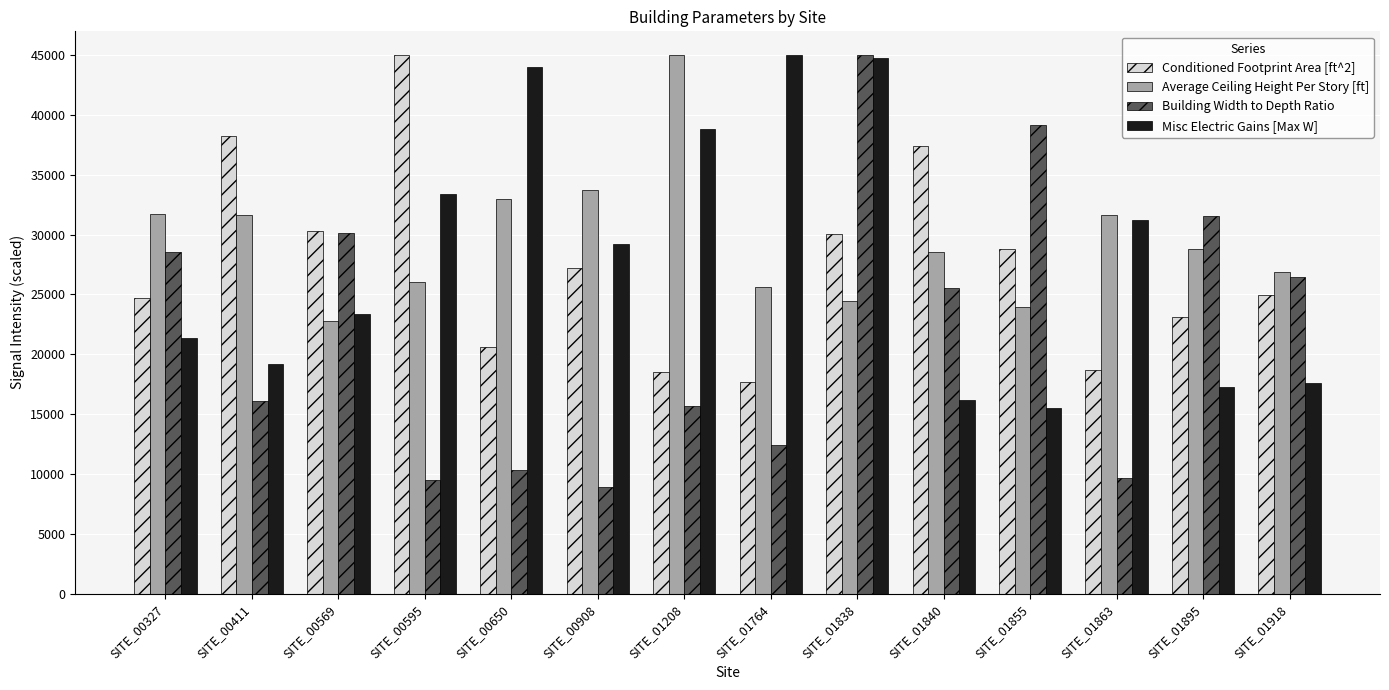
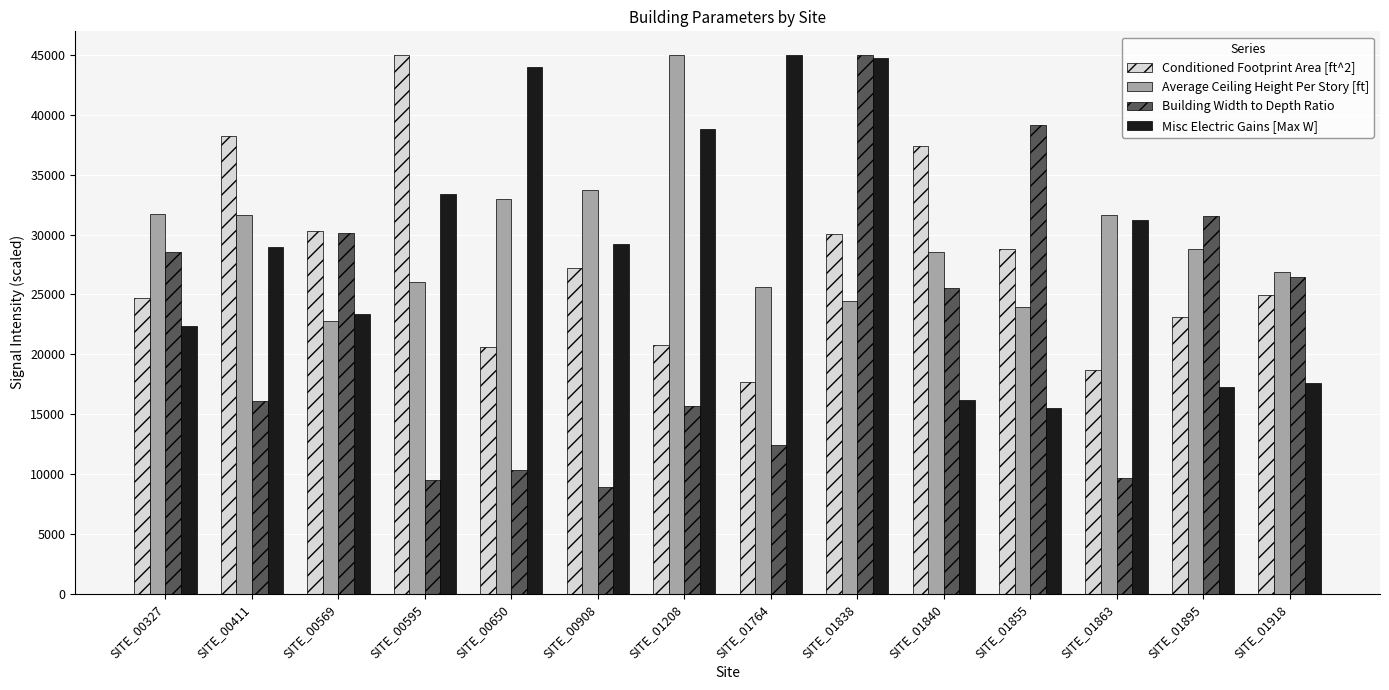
Misc Electric Gains [Max W], SITE_00327: 21400 -> 22400
Misc Electric Gains [Max W], SITE_00411: 19200 -> 29000
Conditioned Footprint Area [ft^2], SITE_01208: 18500 -> 20800
